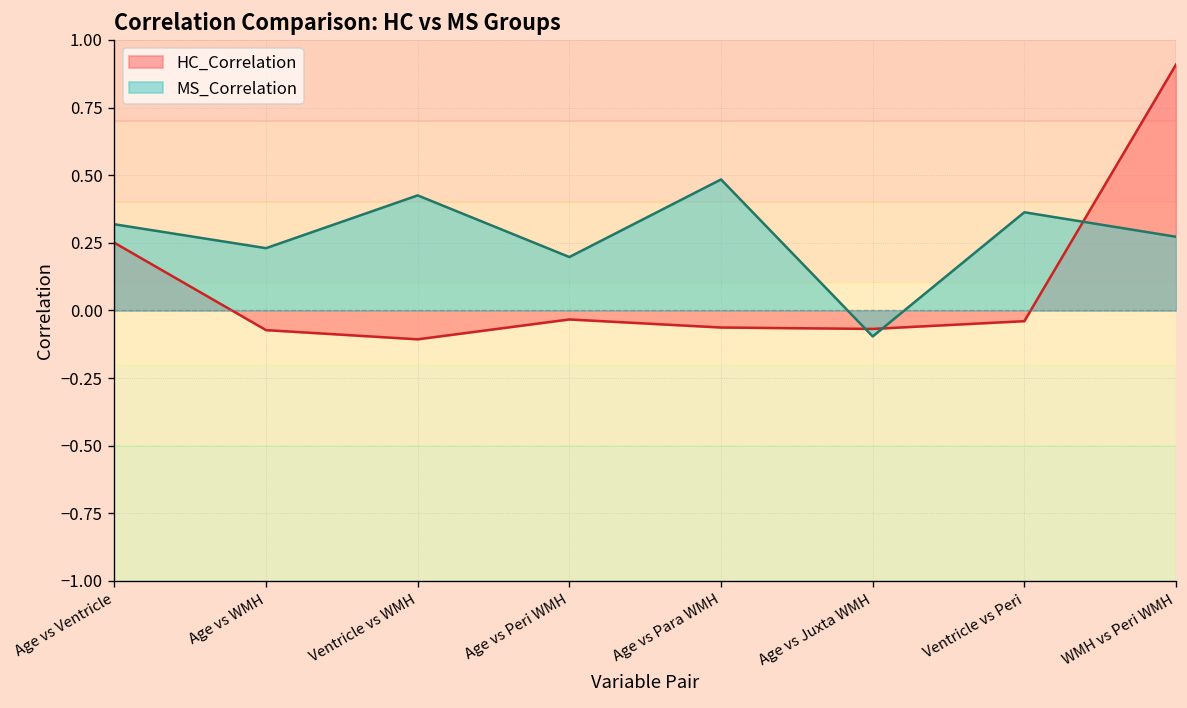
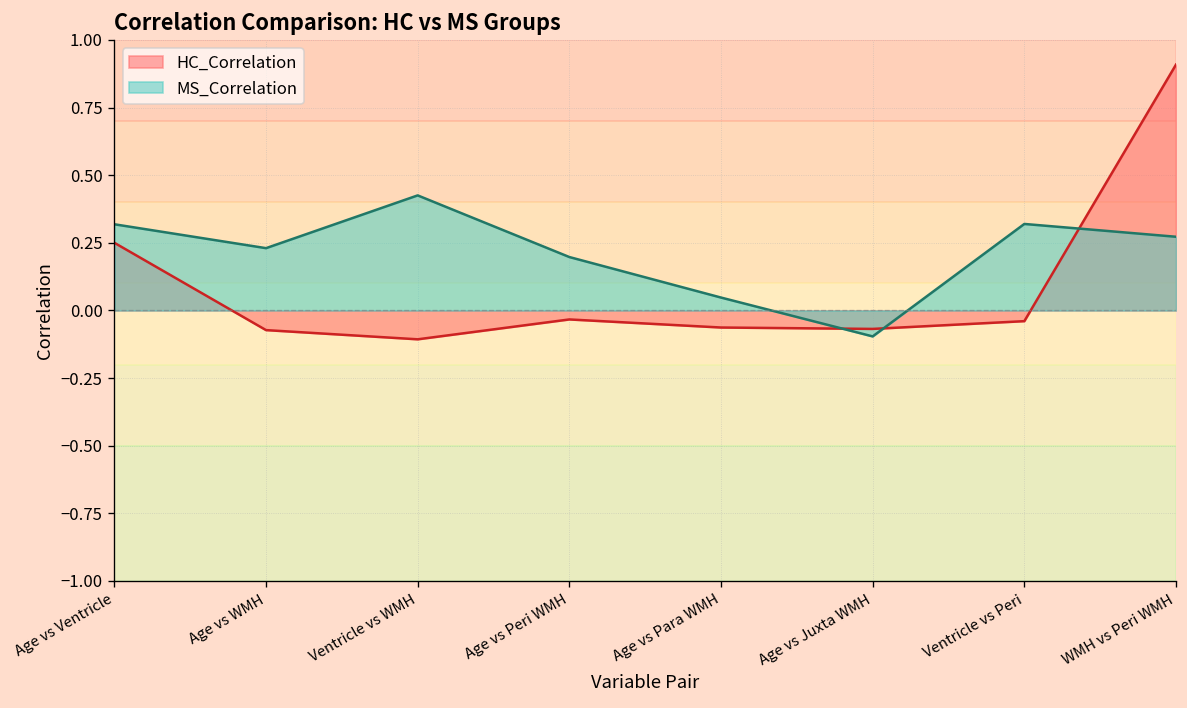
MS_Correlation, Age vs Para WMH: 0.48 -> 0.05
MS_Correlation, Ventricle vs Peri: 0.36 -> 0.32
